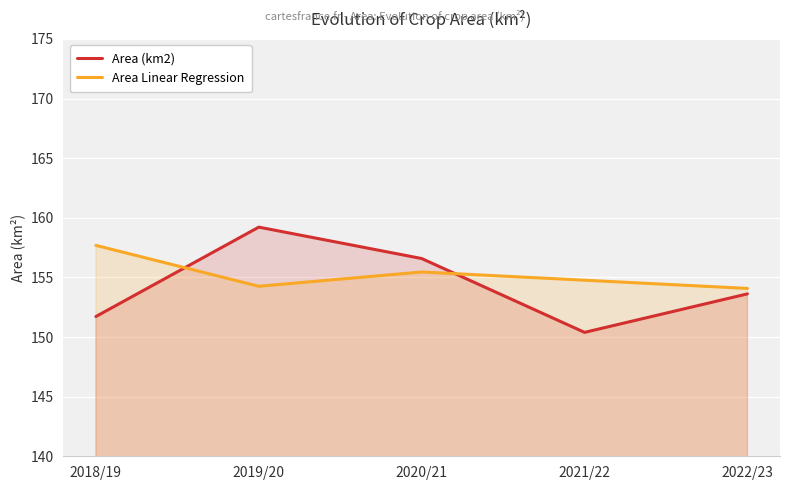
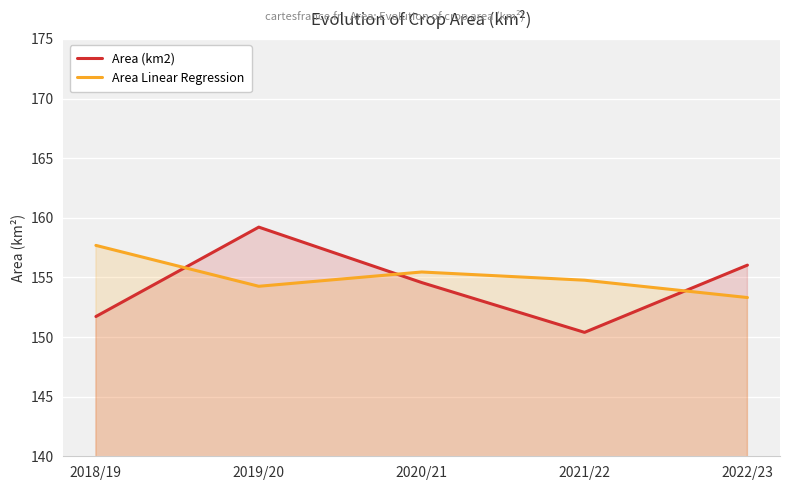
Area (km2), 2020/21: 156.6 -> 154.6
Area (km2), 2022/23: 153.6 -> 156.0
Area Linear Regression, 2022/23: 154.1 -> 153.3
